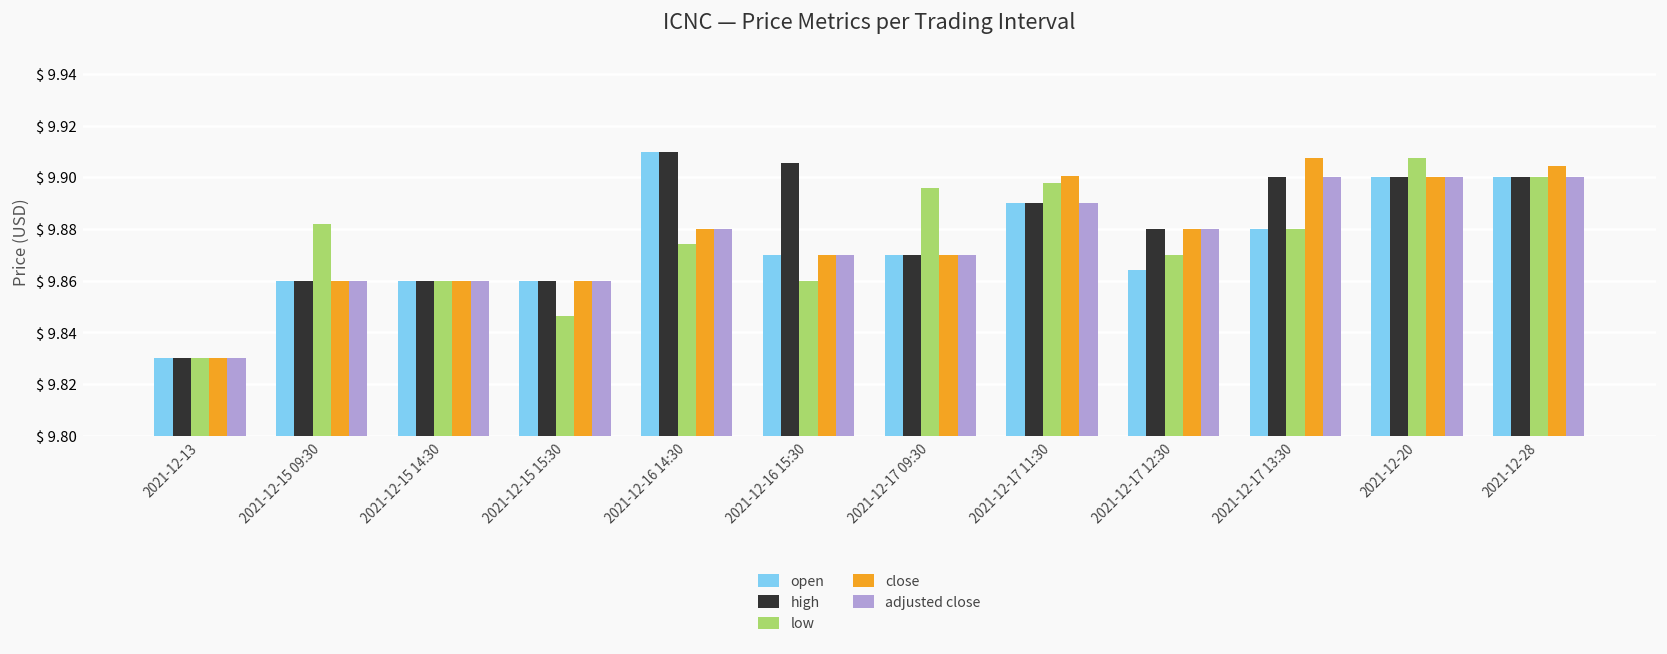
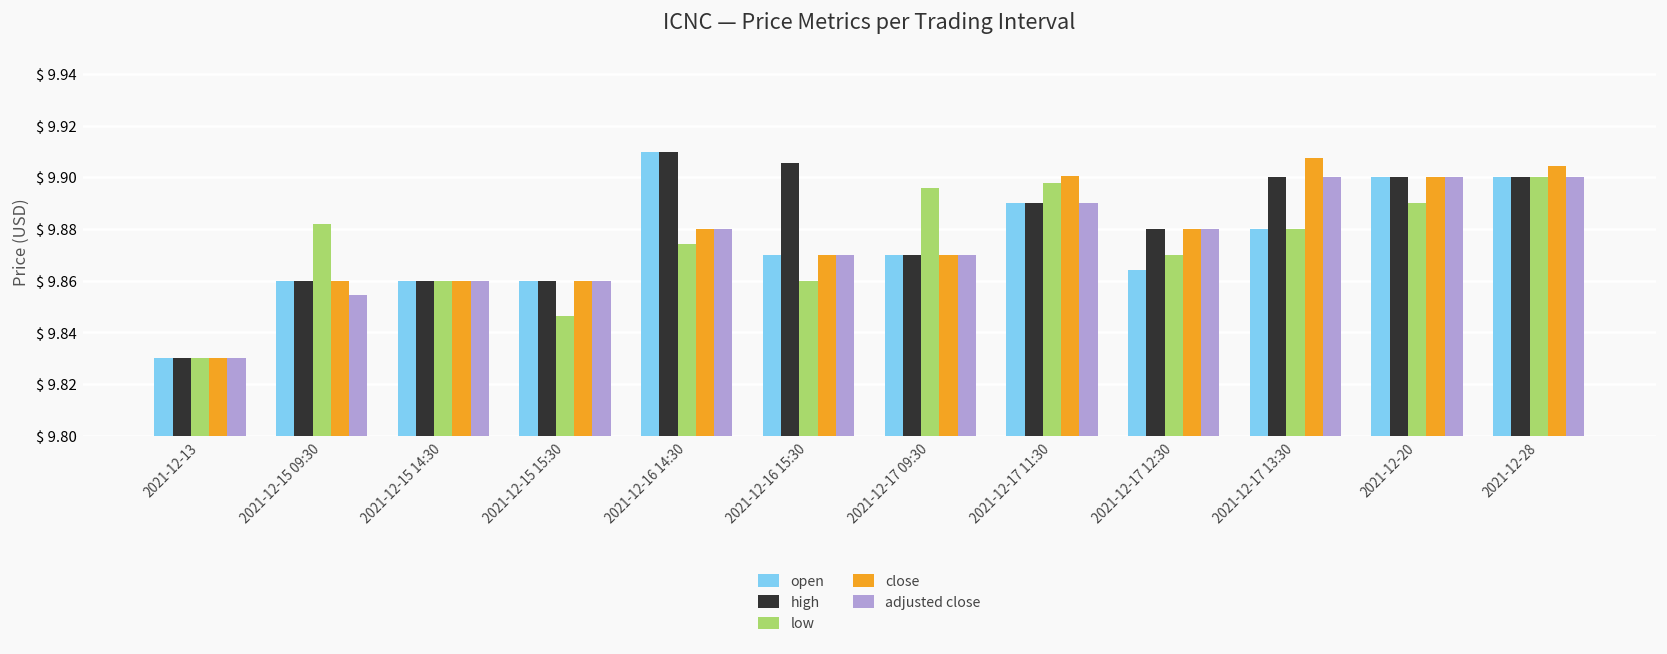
adjusted close, 2021-12-15 09:30: $ 9.860 -> $ 9.854
low, 2021-12-20: $ 9.907 -> $ 9.890
